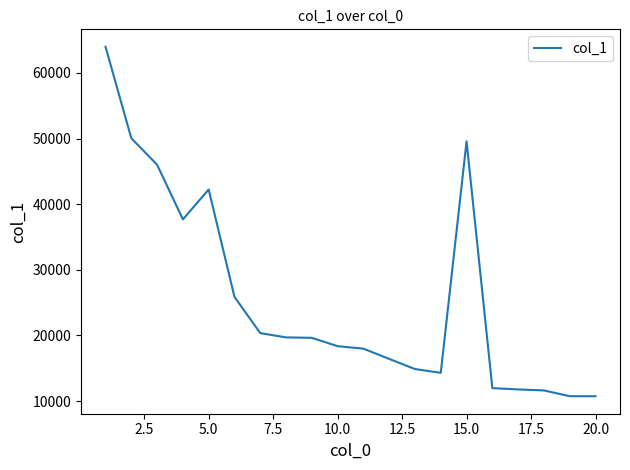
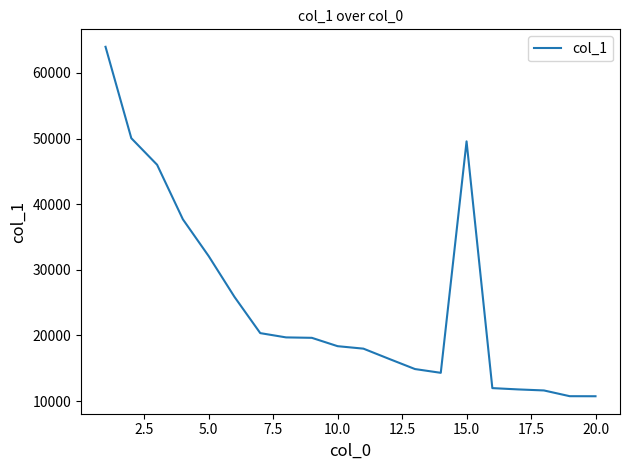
5.0: 42000 -> 32000
